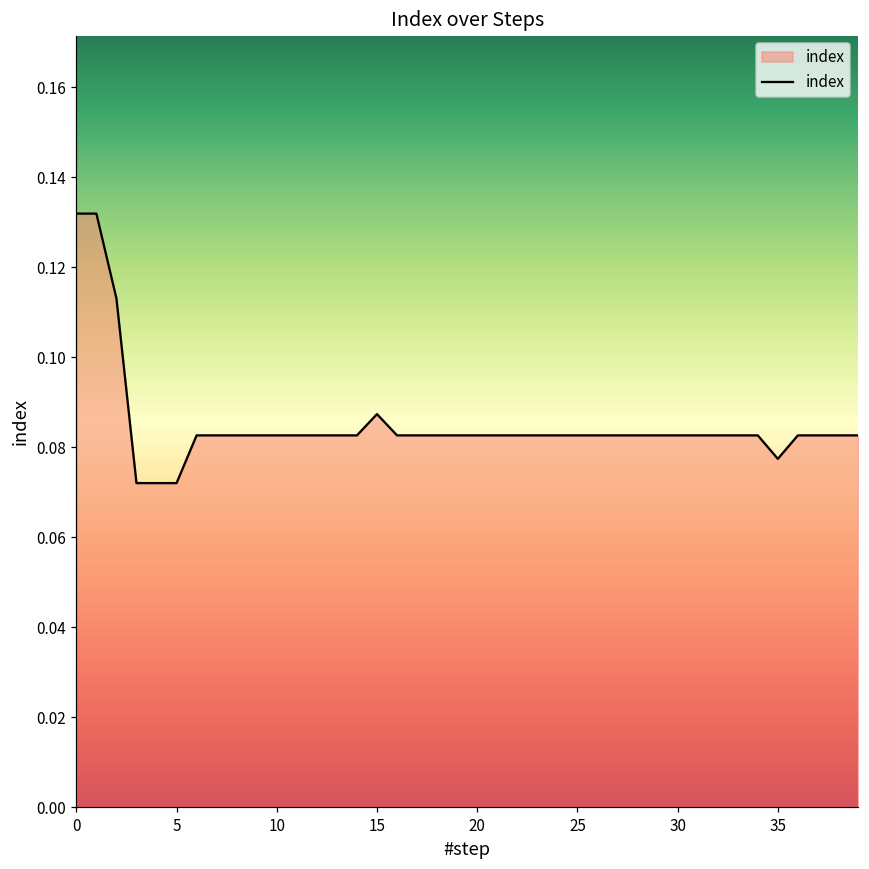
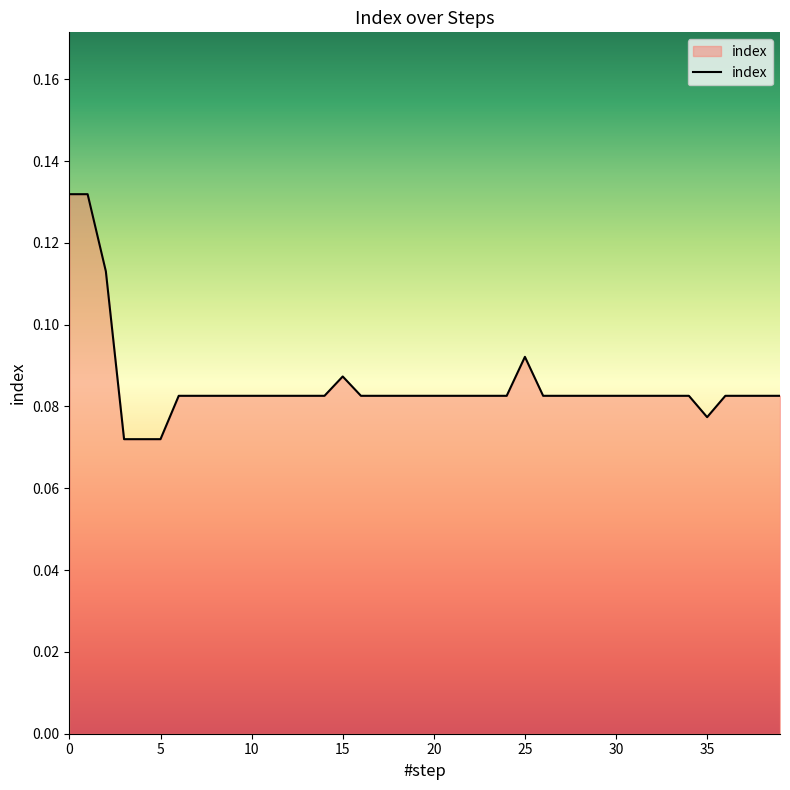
25: 0.083 -> 0.092
